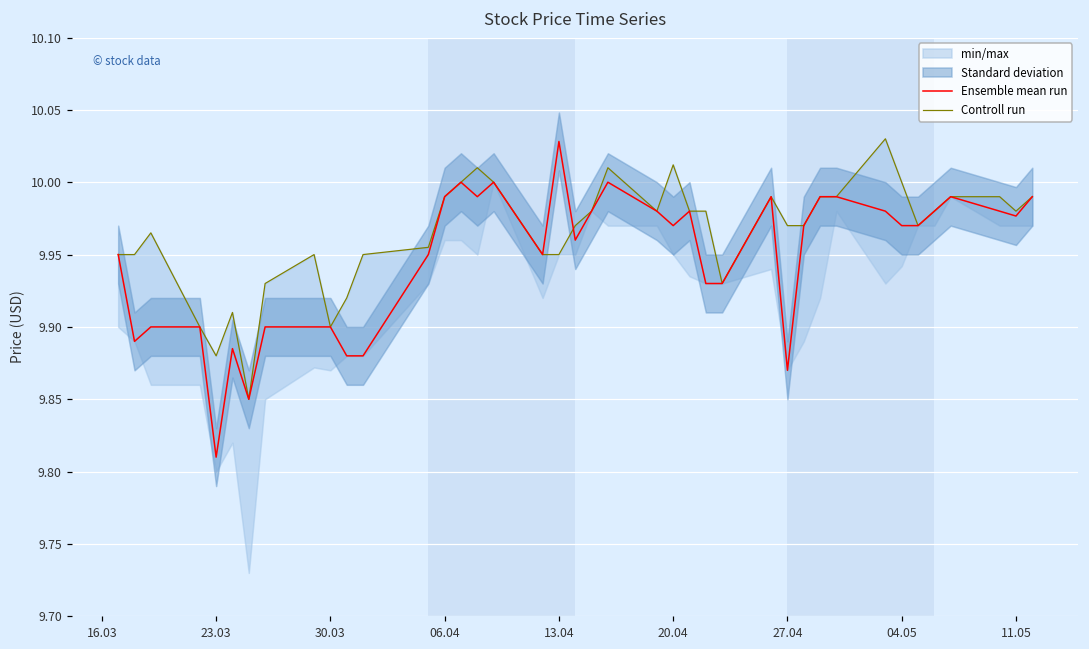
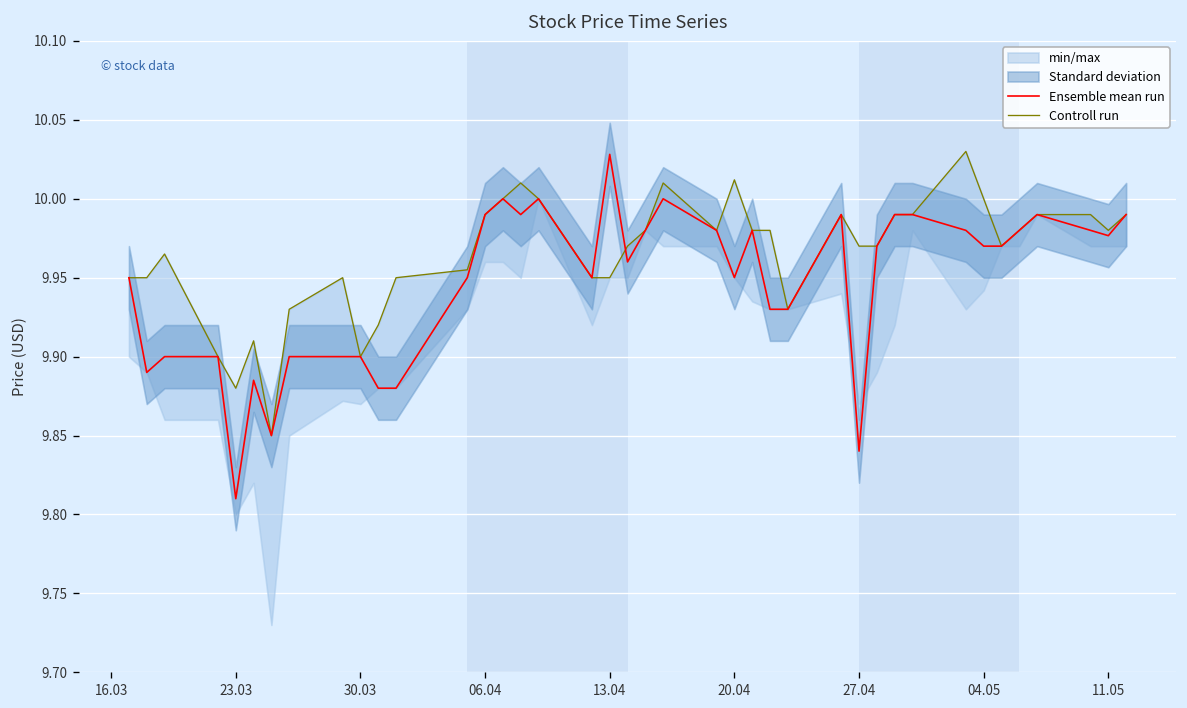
Ensemble mean run, 20.04: 9.970 -> 9.950
Ensemble mean run, 27.04: 9.870 -> 9.840
